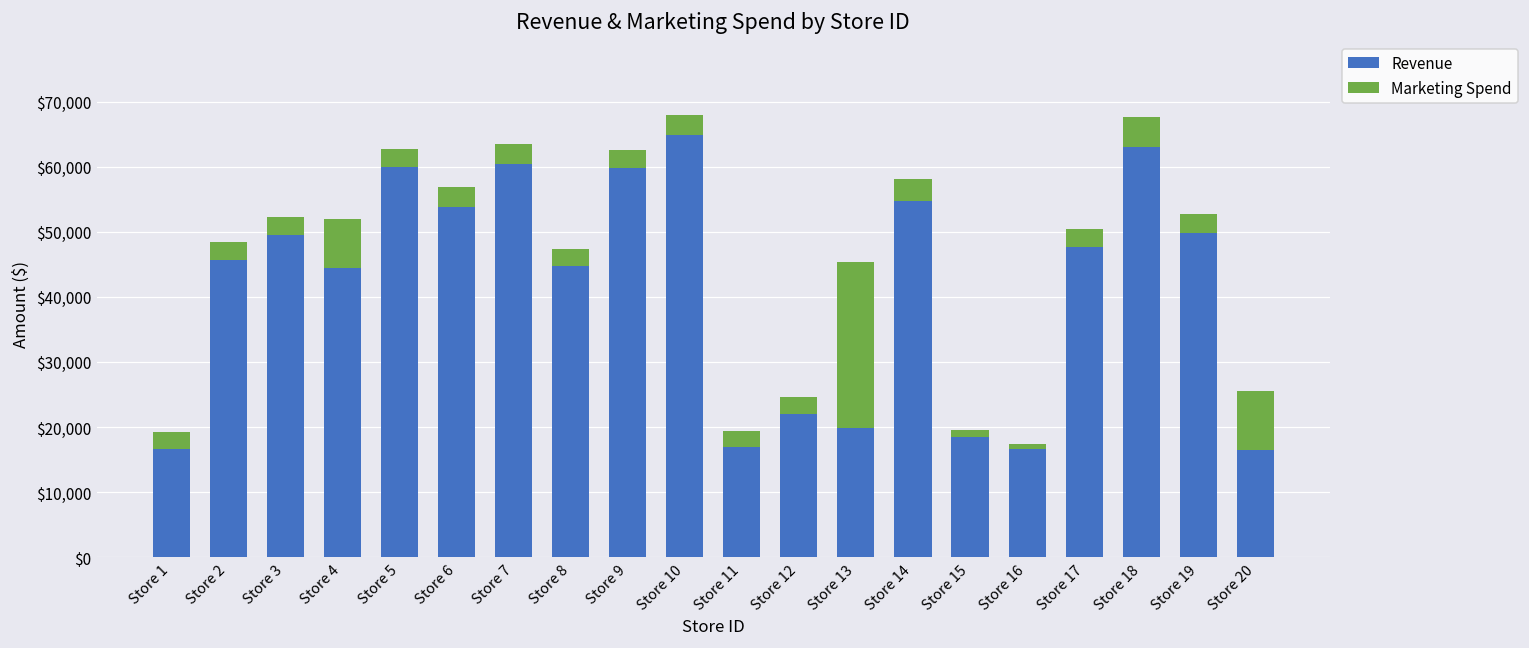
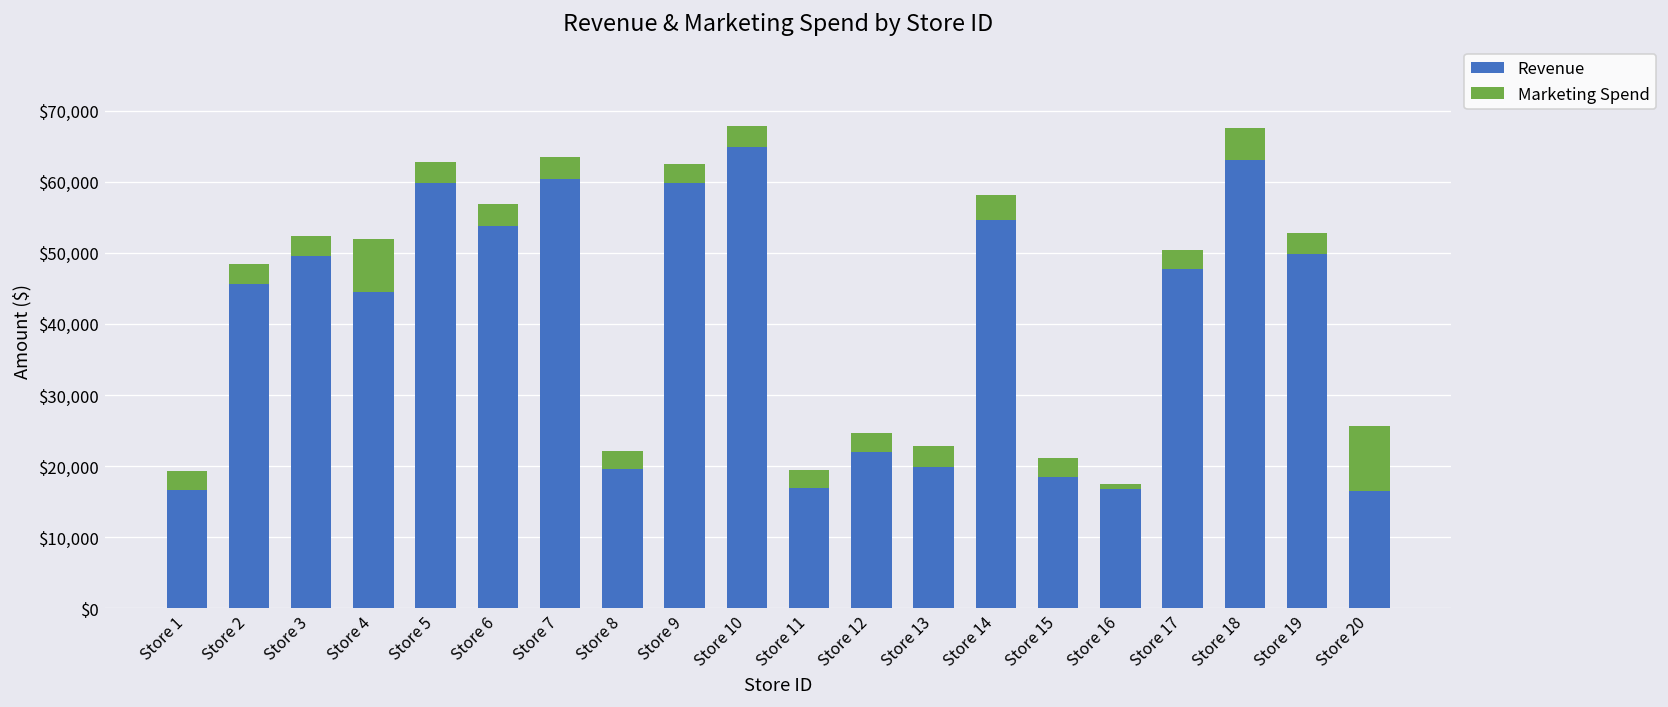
Revenue, Store 8: $45,000 -> $20,000
Marketing Spend, Store 13: $25,000 -> $3,000
Marketing Spend, Store 15: $1,000 -> $3,000
